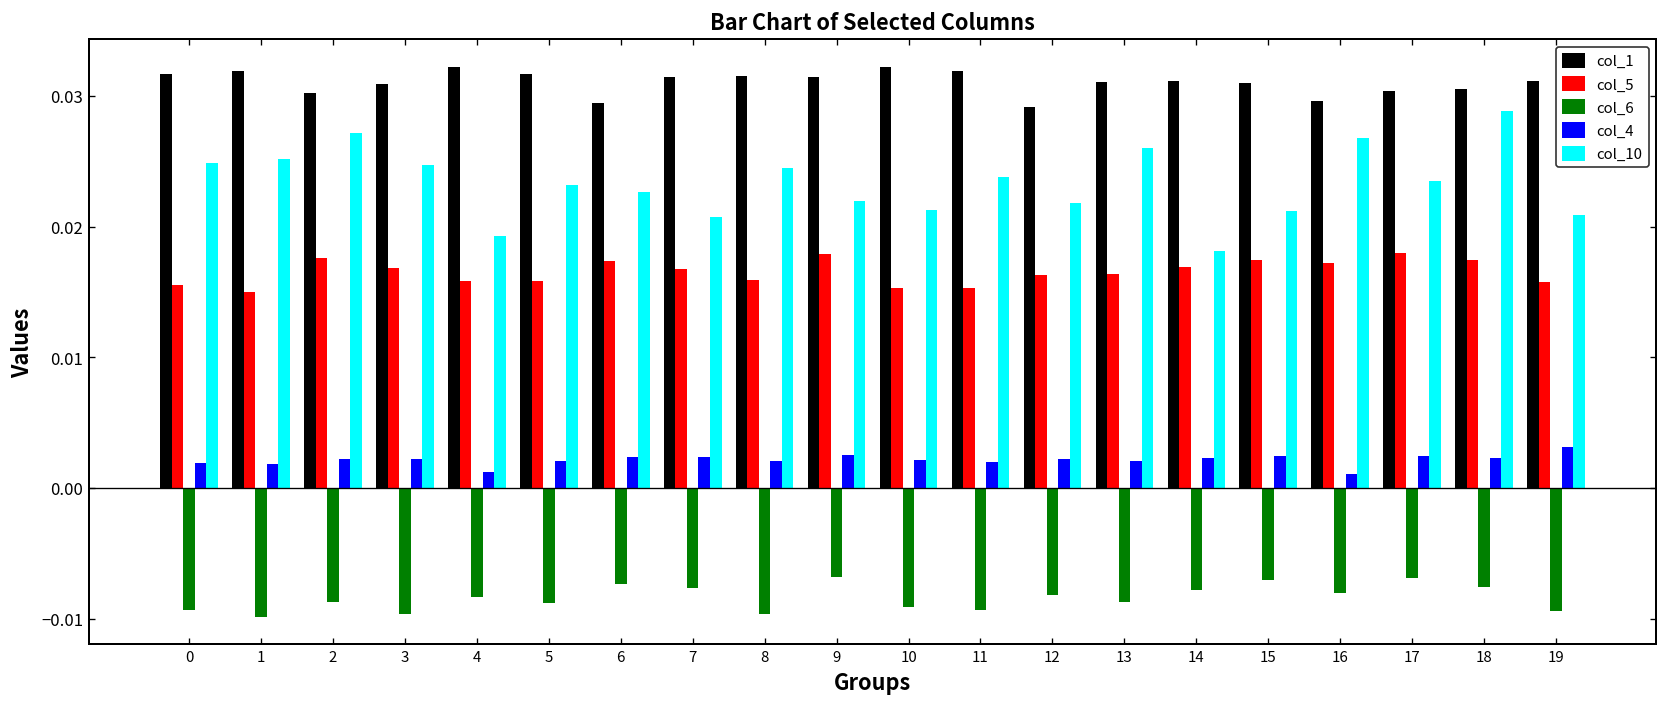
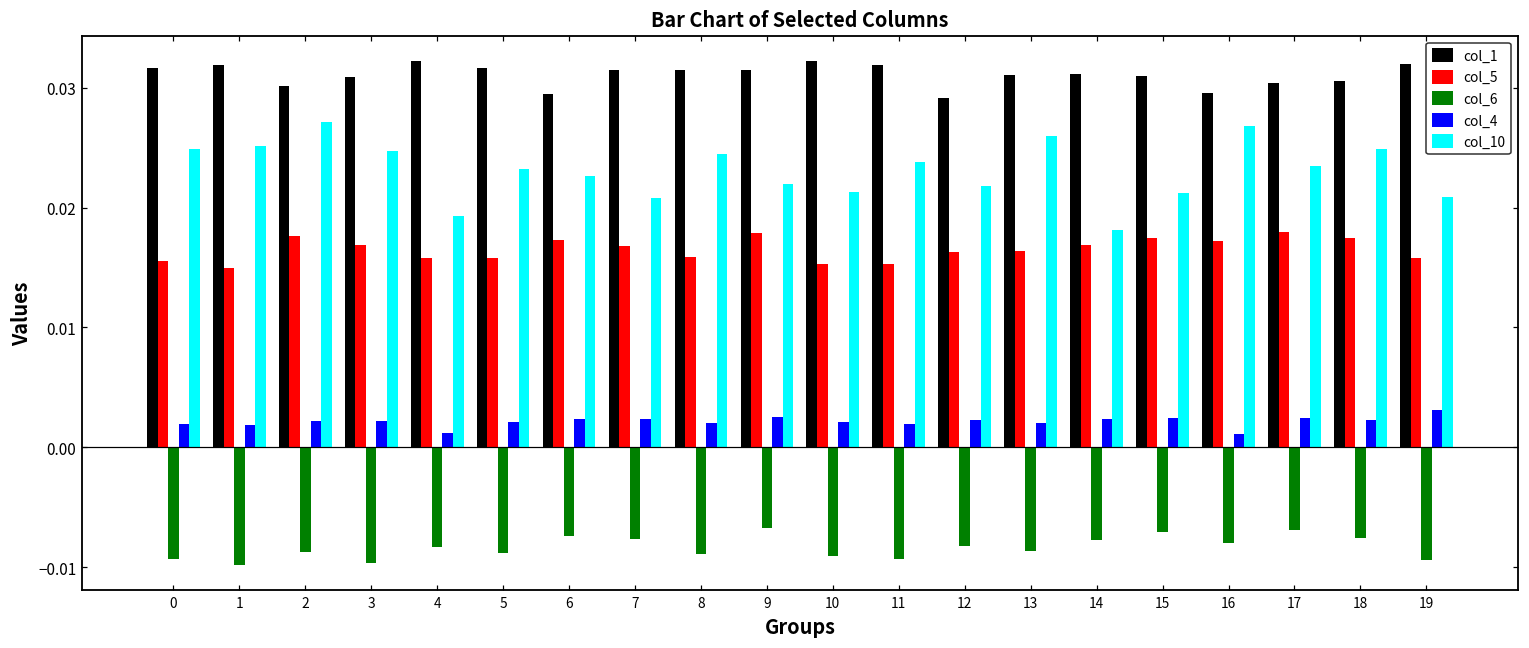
col_6, 8: -0.0097 -> -0.0089
col_10, 18: 0.0288 -> 0.0249
col_1, 19: 0.0311 -> 0.0320
